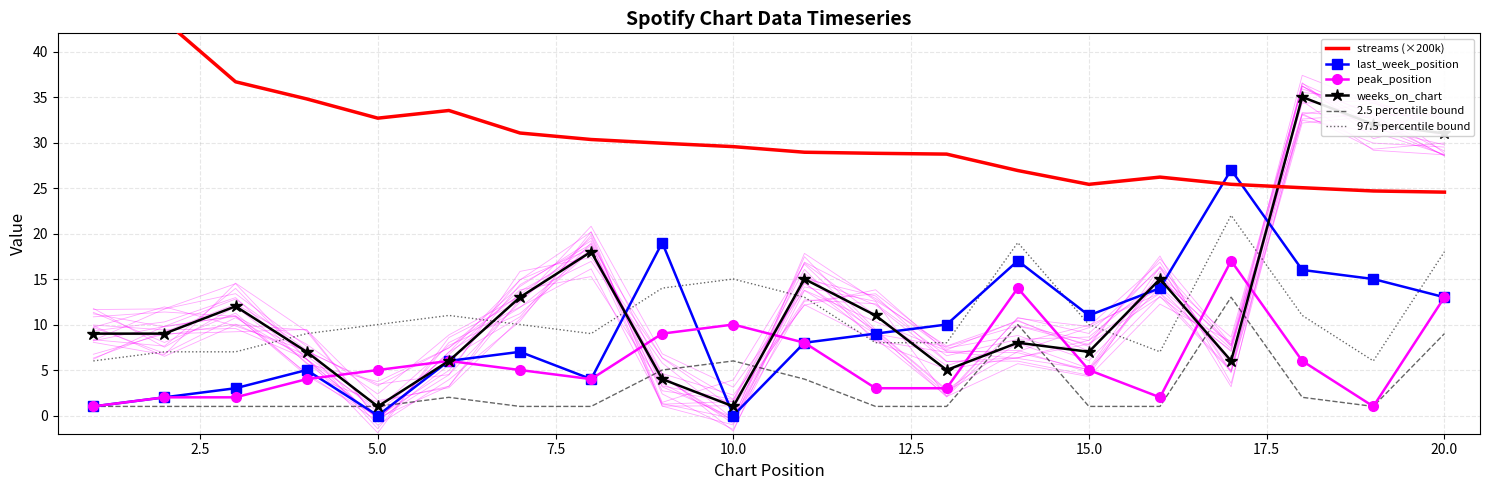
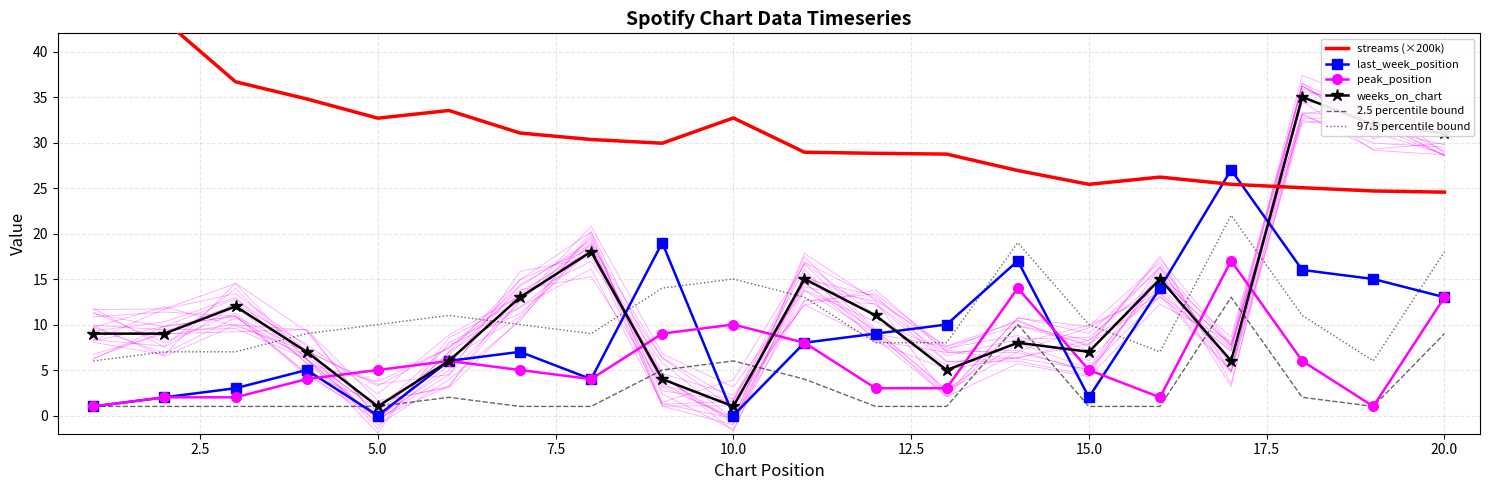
streams (×200k), 10.0: 30 -> 33
last_week_position, 15.0: 11 -> 2
